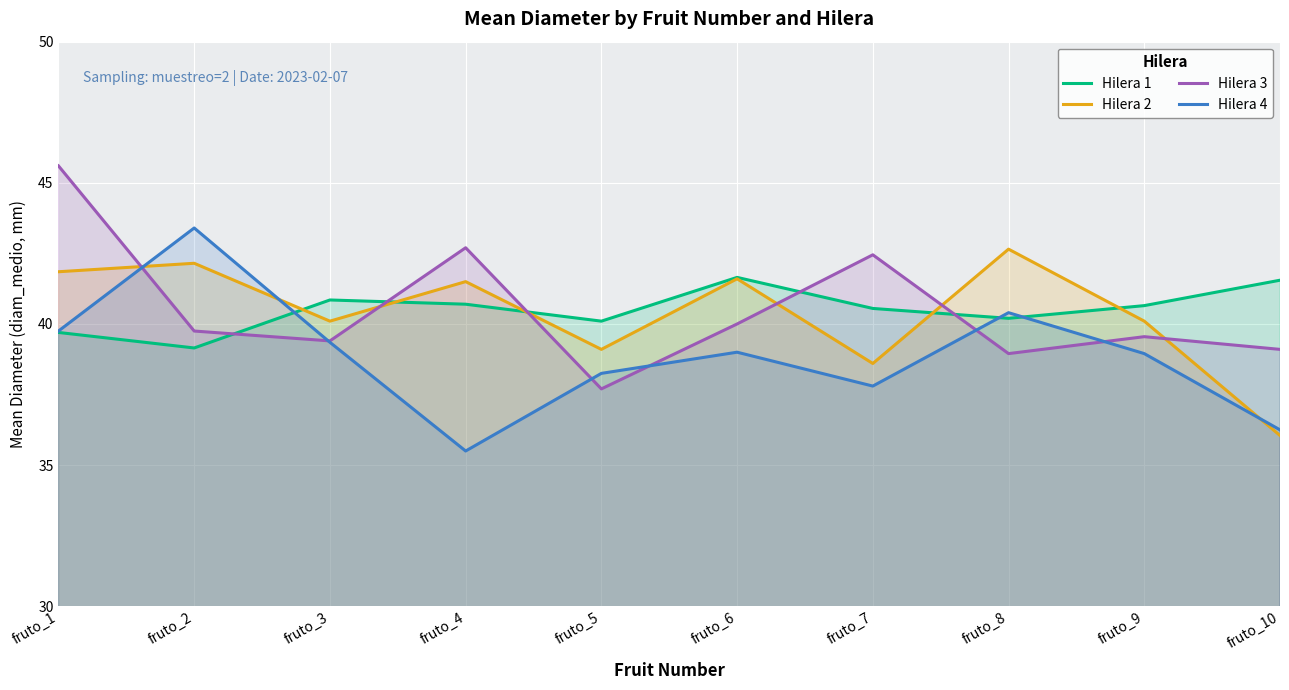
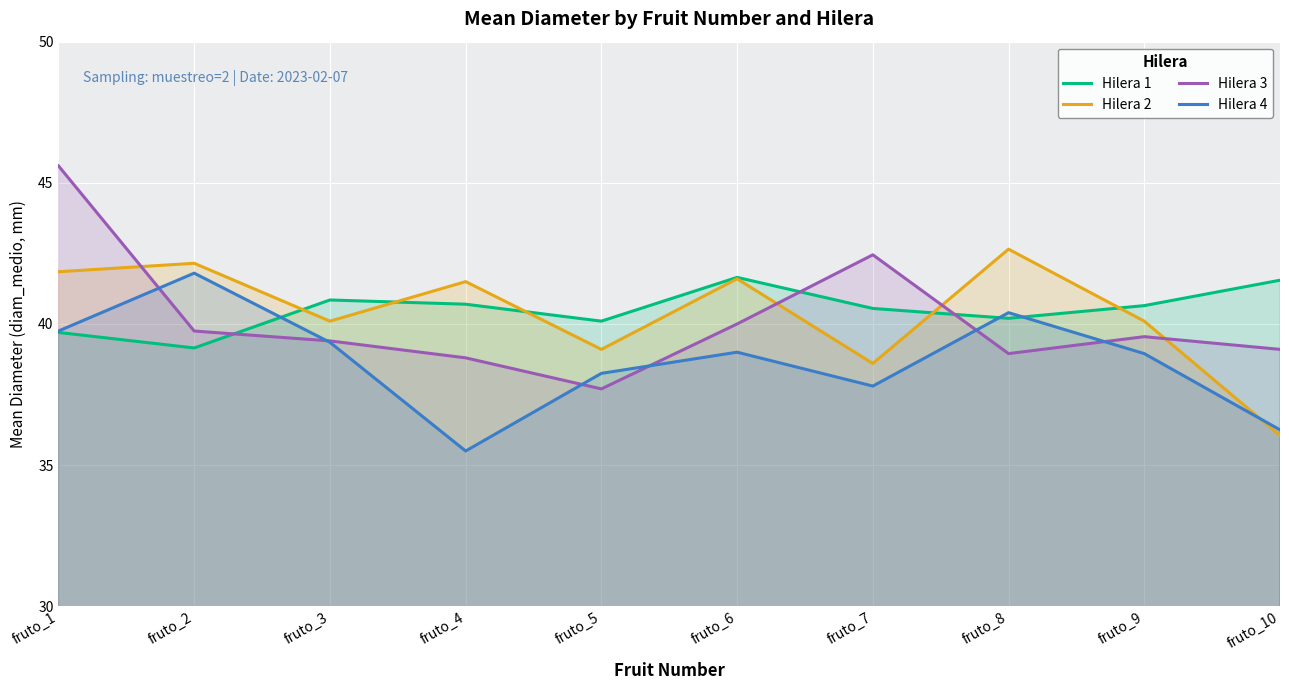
Hilera 4, fruto_2: 43.4 -> 41.8
Hilera 3, fruto_4: 42.7 -> 38.8
